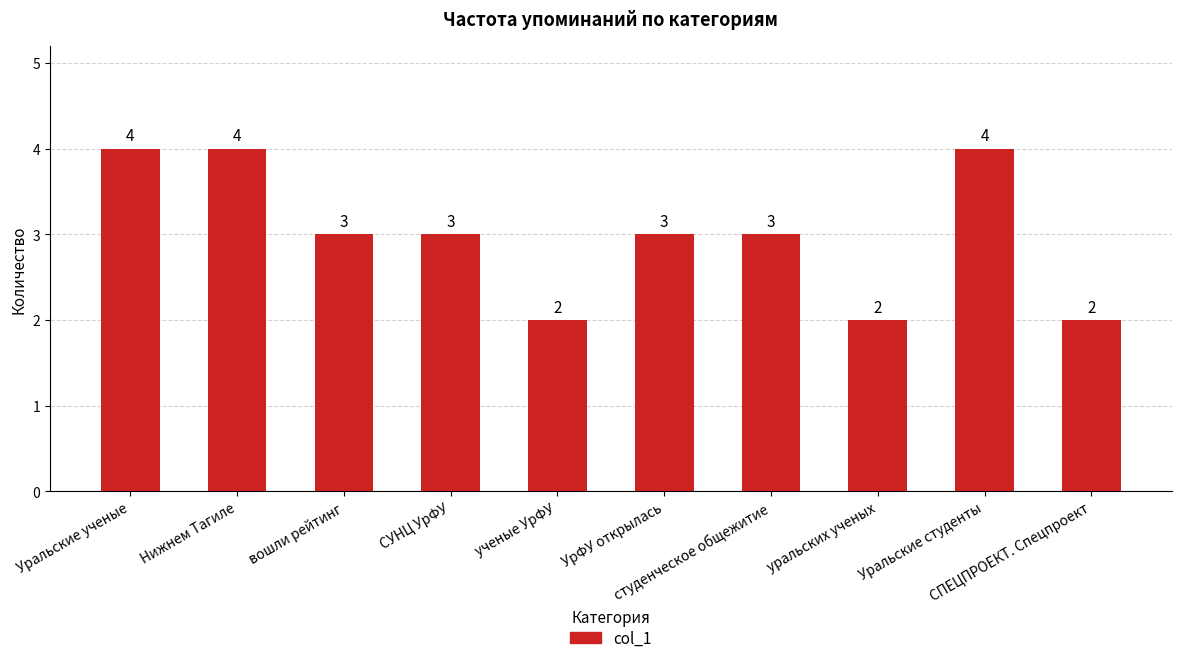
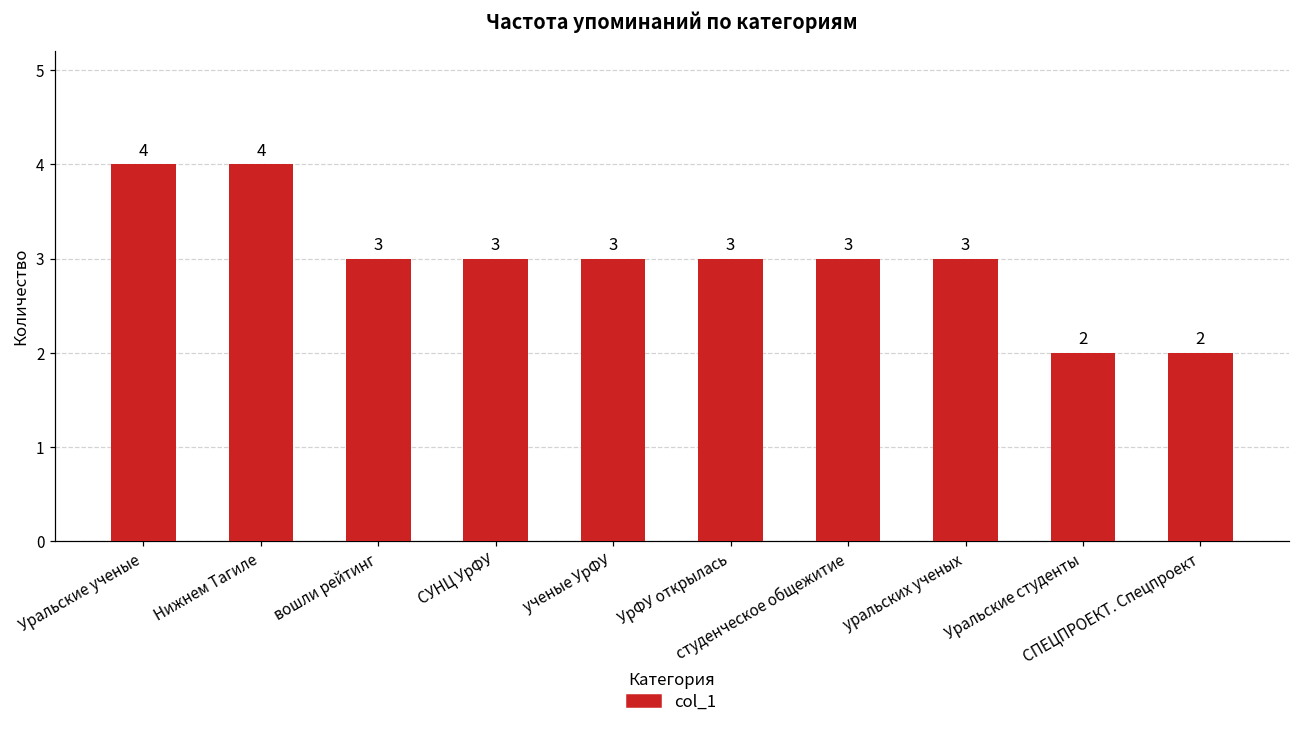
ученые УрФУ: 2 -> 3
уральских ученых: 2 -> 3
Уральские студенты: 4 -> 2
